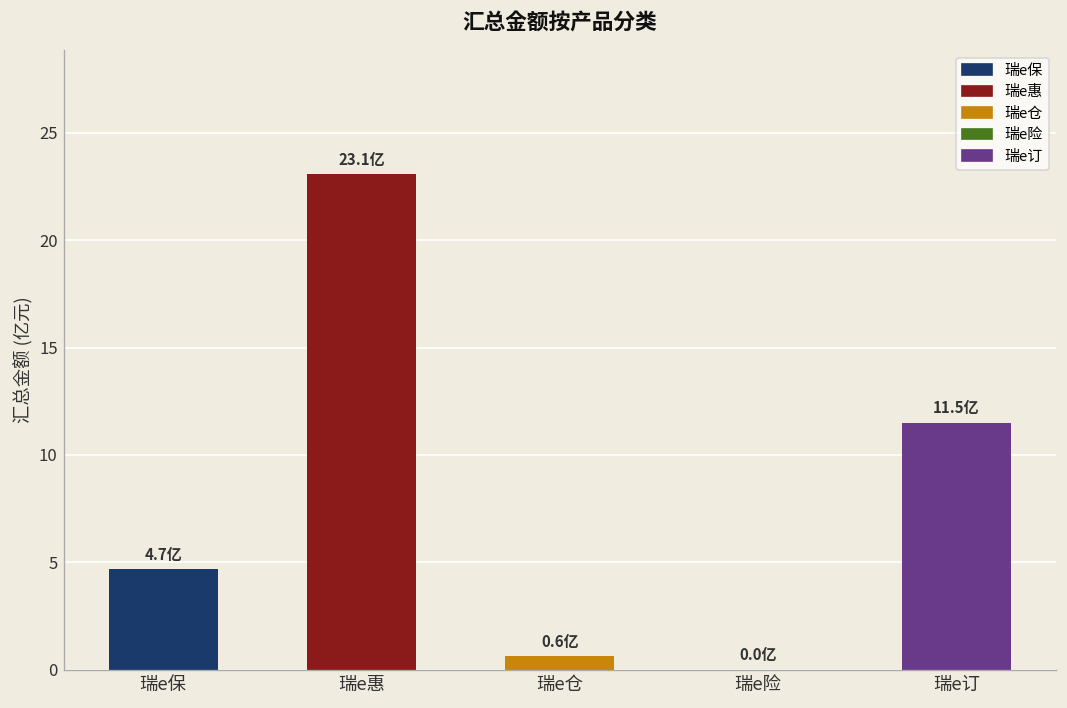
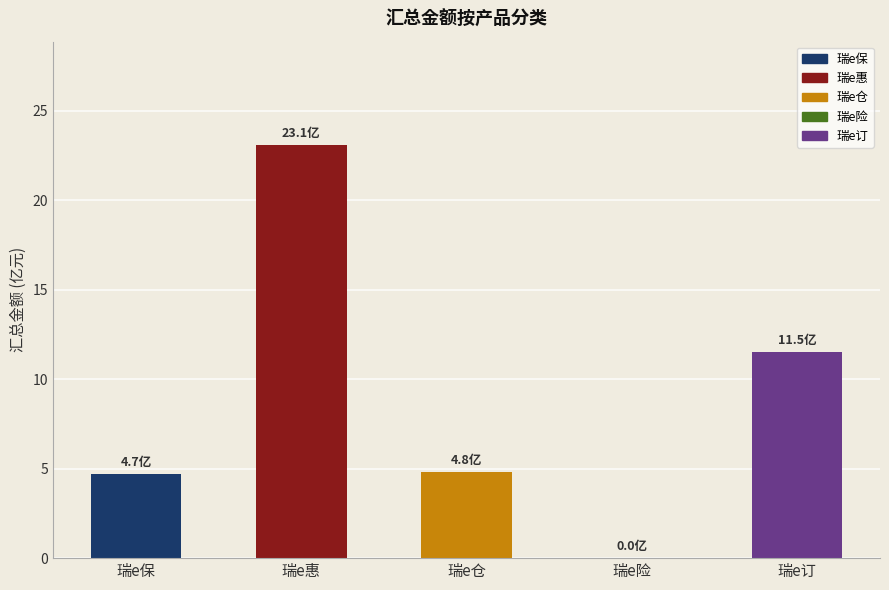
瑞e仓: 0.6亿 -> 4.8亿
